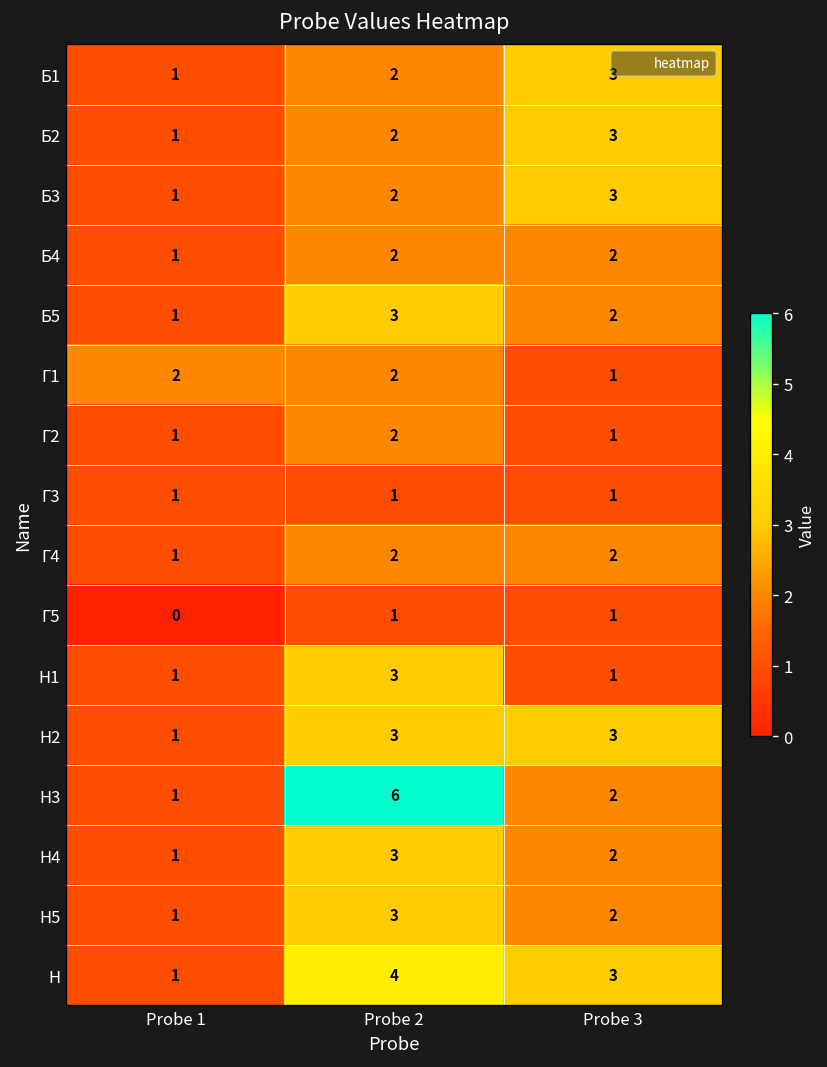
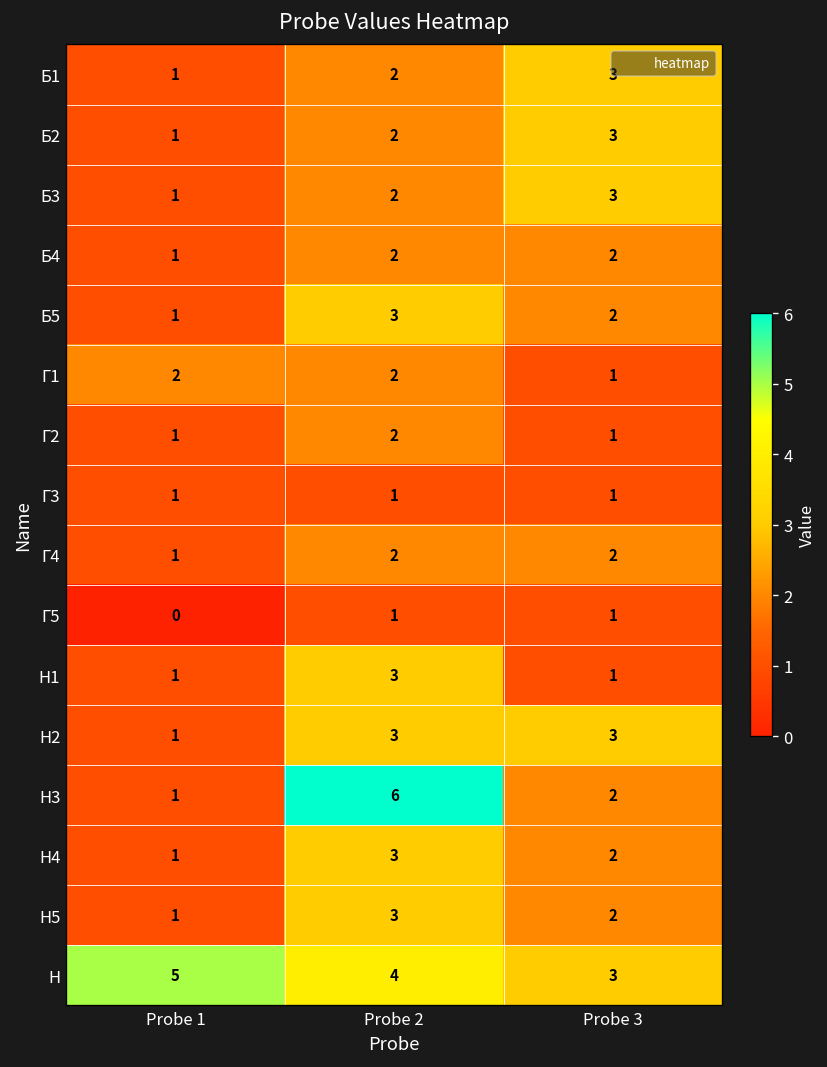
H, Probe 1: 1 -> 5
